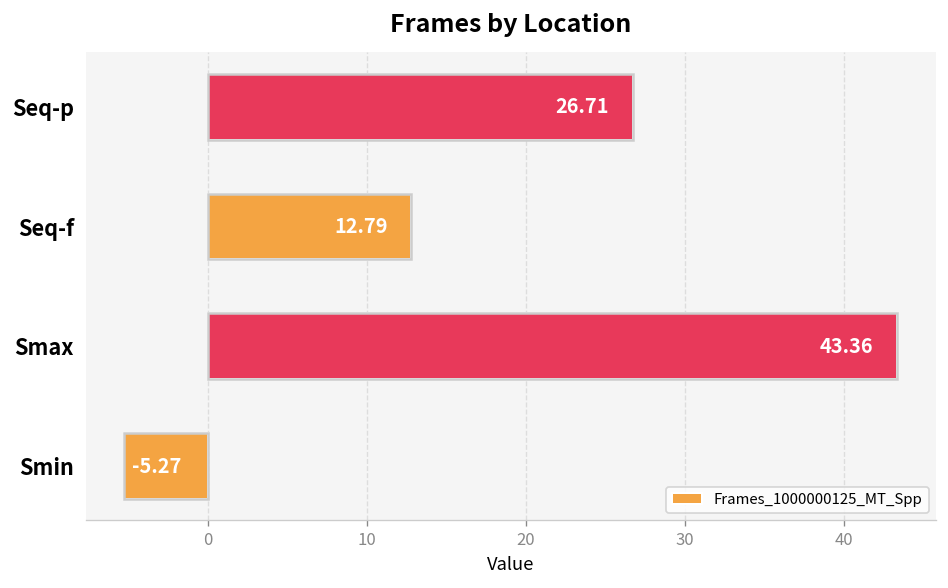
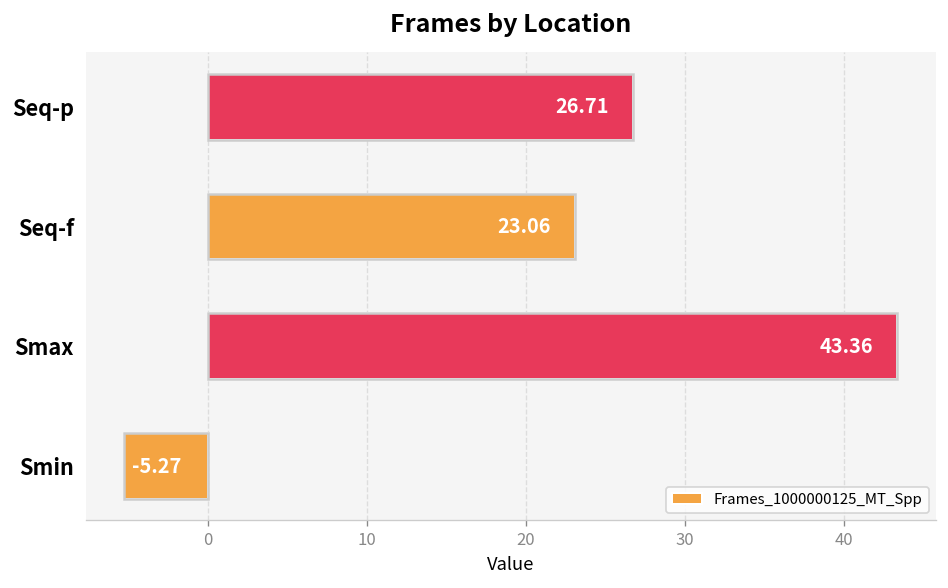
Seq-f: 12.79 -> 23.06
